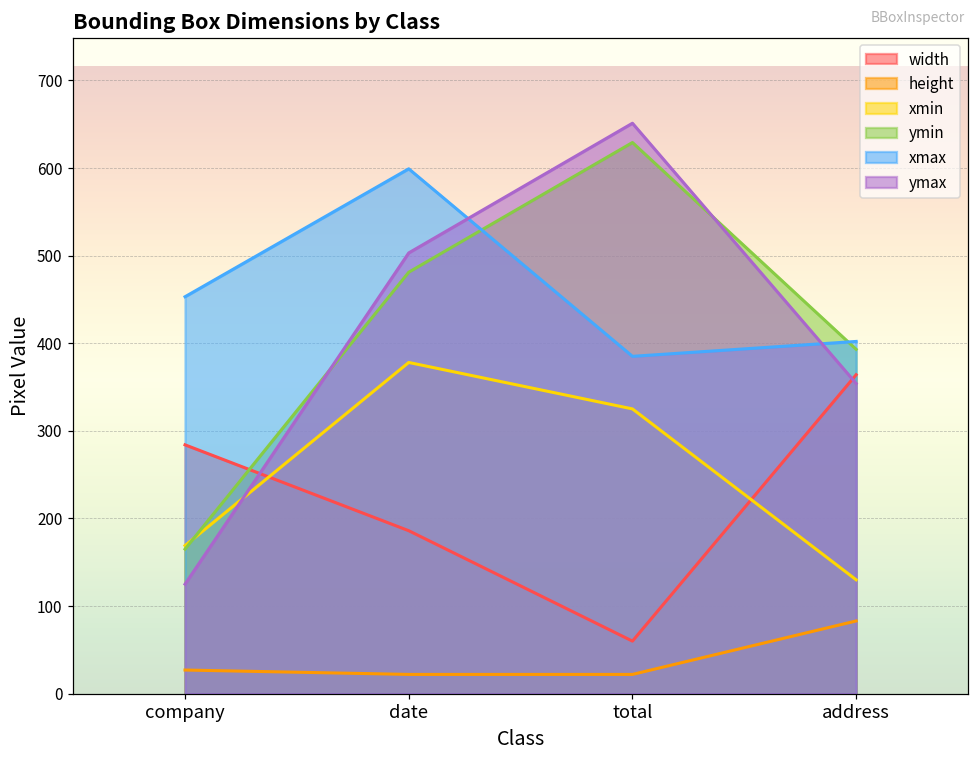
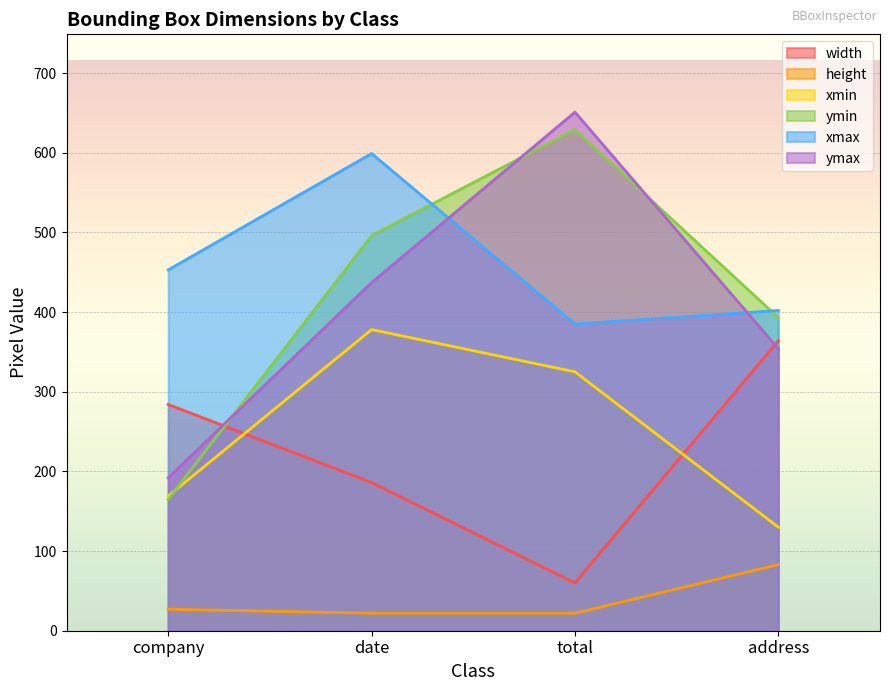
ymax, company: 130 -> 190
ymin, date: 480 -> 500
ymax, date: 500 -> 440
